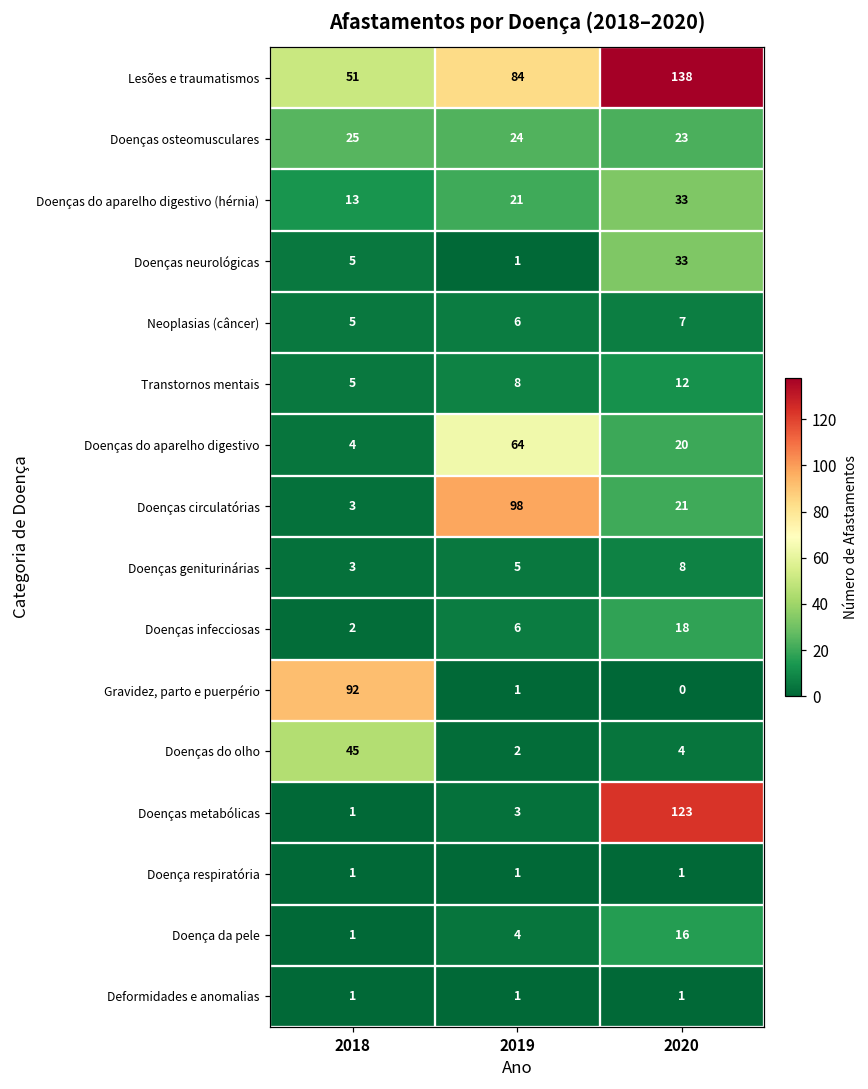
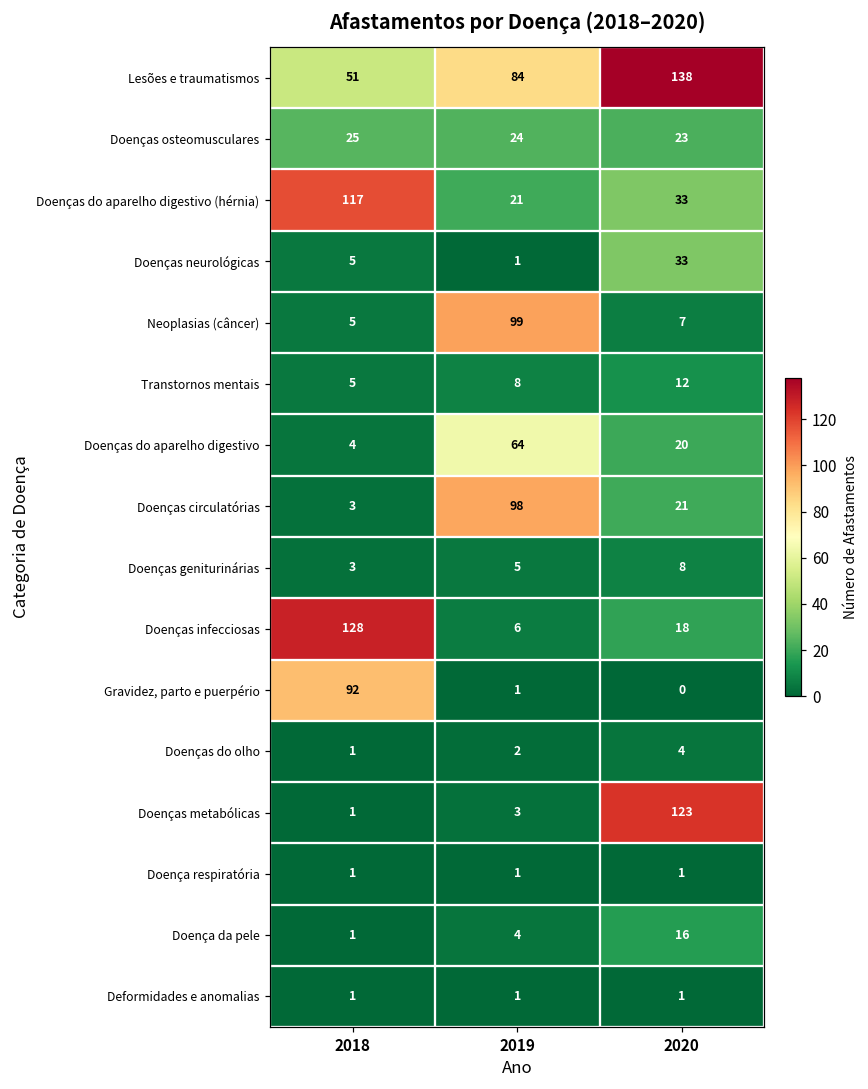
Doenças do aparelho digestivo (hérnia), 2018: 13 -> 117
Neoplasias (câncer), 2019: 6 -> 99
Doenças infecciosas, 2018: 2 -> 128
Doenças do olho, 2018: 45 -> 1
